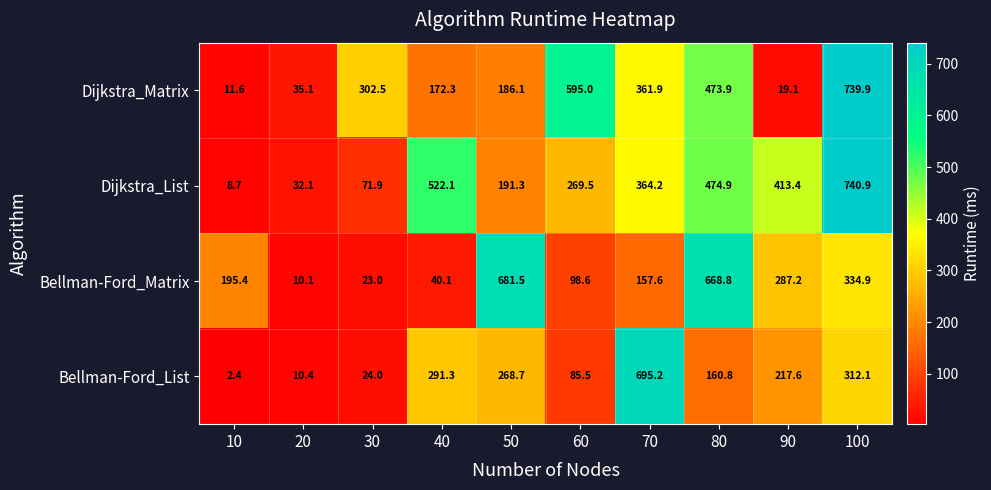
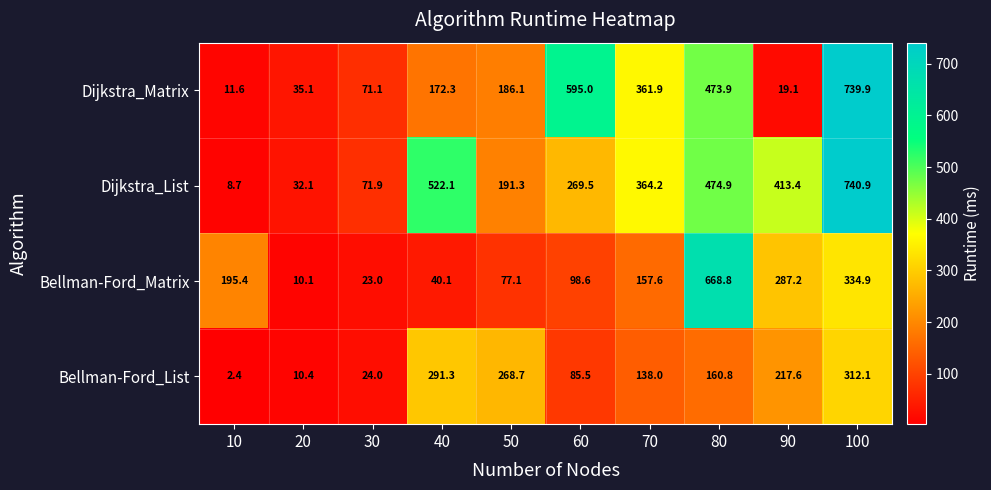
Dijkstra_Matrix, 30: 302.5 -> 71.1
Bellman-Ford_Matrix, 50: 681.5 -> 77.1
Bellman-Ford_List, 70: 695.2 -> 138.0
